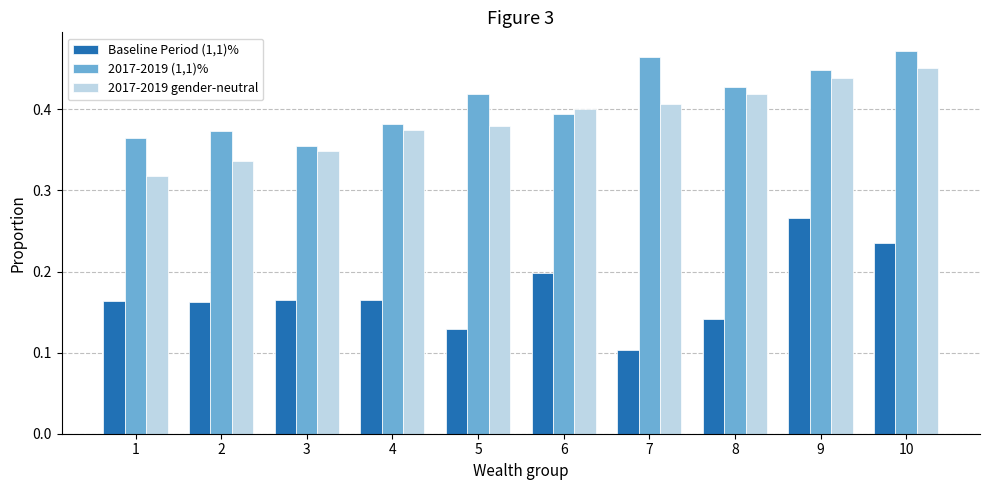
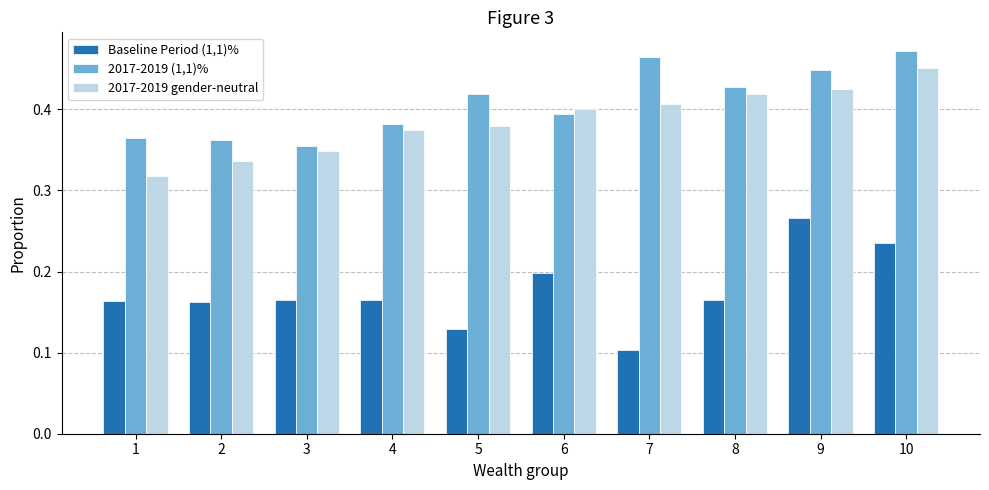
2017-2019 (1,1)%, 2: 0.37 -> 0.36
Baseline Period (1,1)%, 8: 0.14 -> 0.17
2017-2019 gender-neutral, 9: 0.44 -> 0.42
